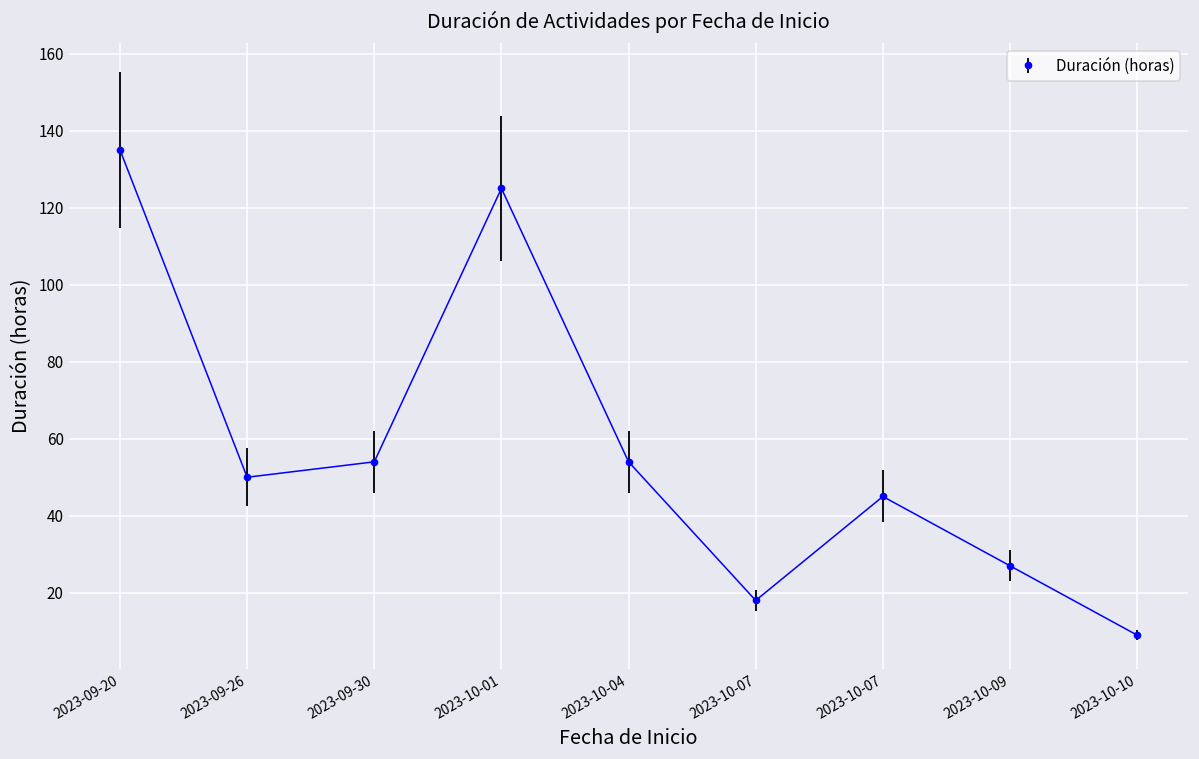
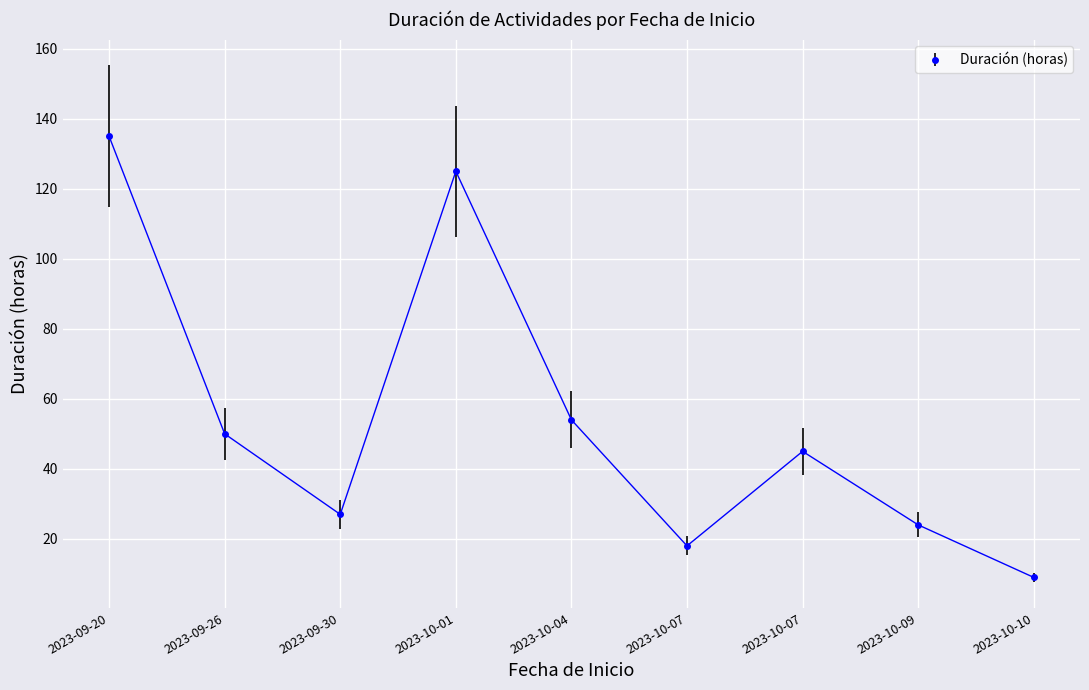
2023-09-30: 54 -> 27
2023-10-09: 27 -> 24
